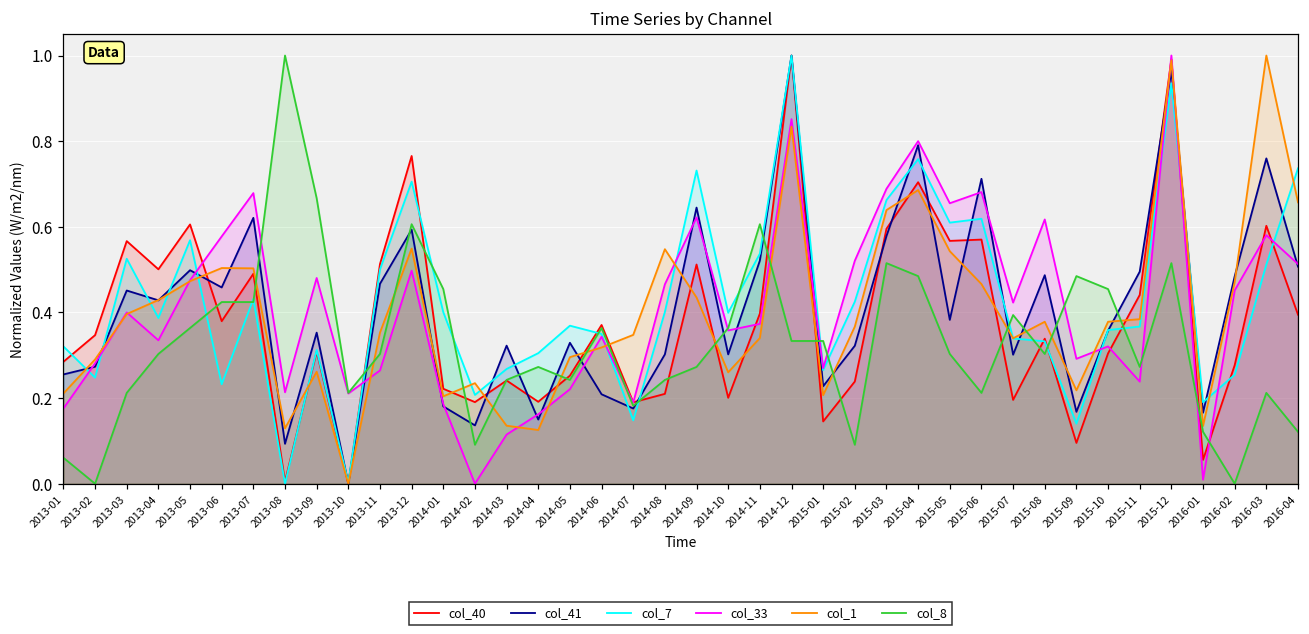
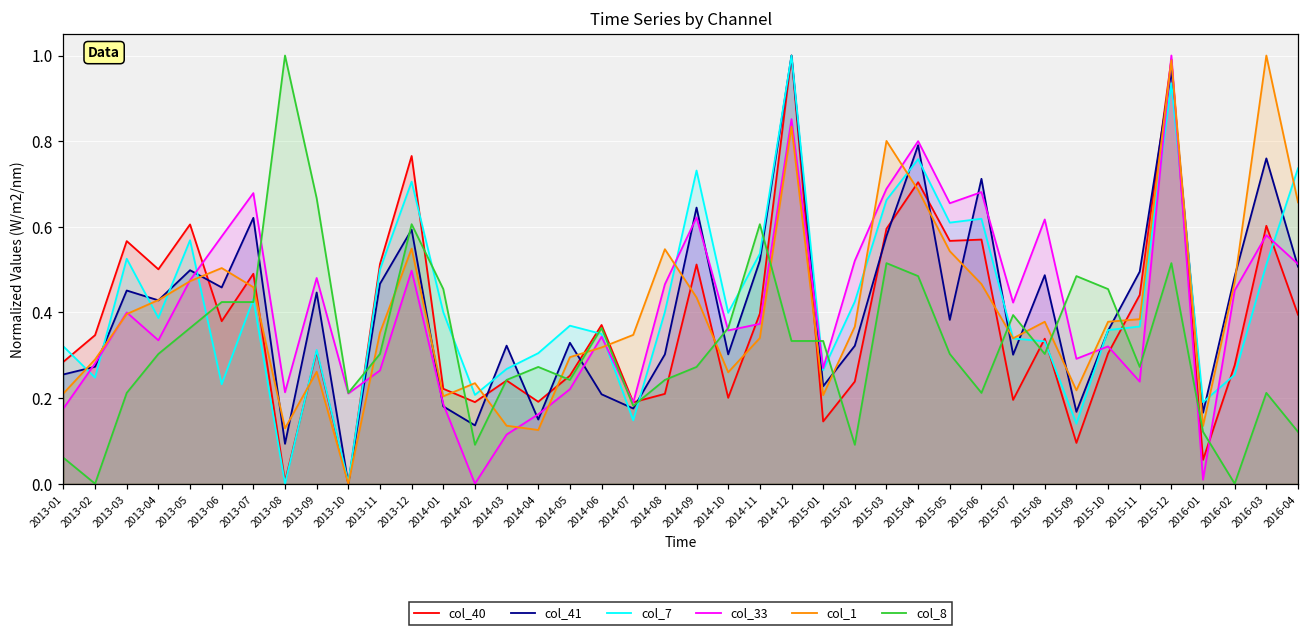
col_1, 2013-07: 0.50 -> 0.46
col_41, 2013-09: 0.35 -> 0.45
col_1, 2015-03: 0.64 -> 0.80
